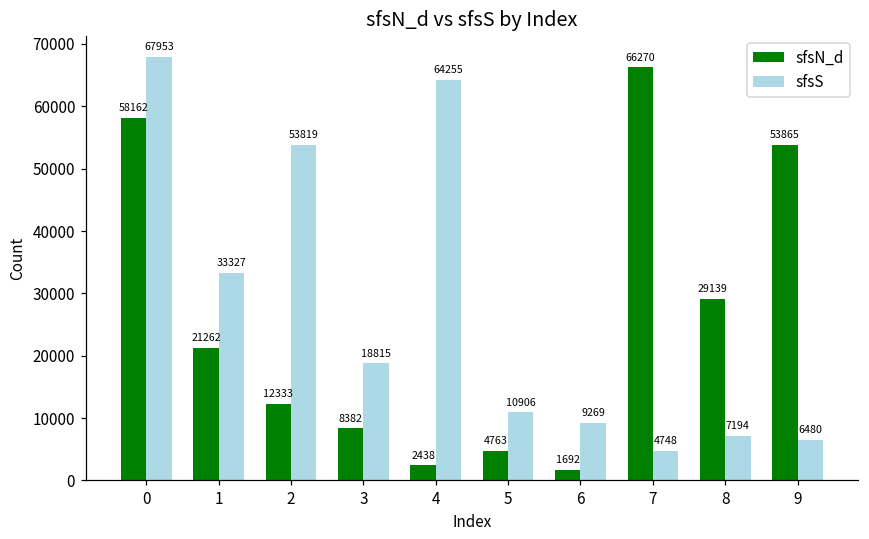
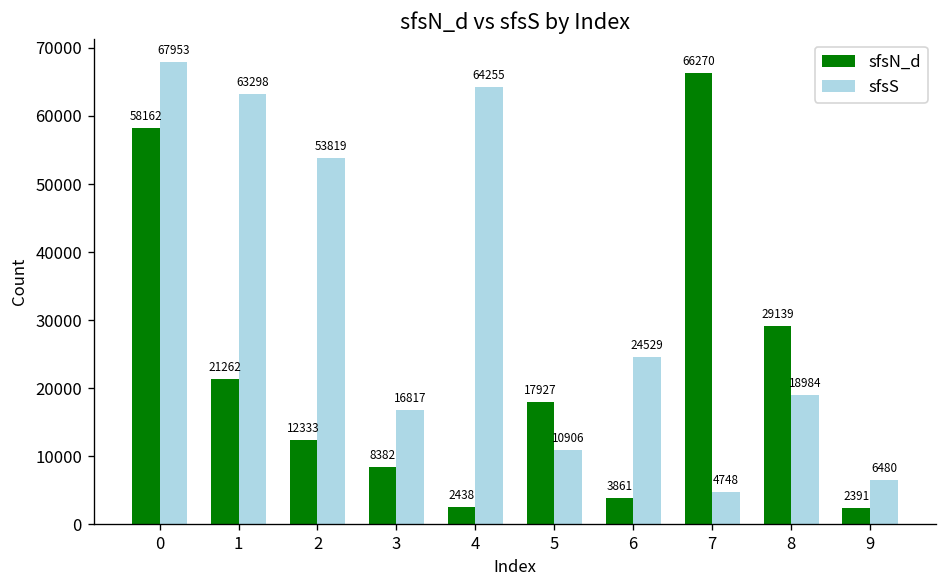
sfsS, 1: 33327 -> 63298
sfsS, 3: 18815 -> 16817
sfsN_d, 5: 4763 -> 17927
sfsN_d, 6: 1692 -> 3861
sfsS, 6: 9269 -> 24529
sfsS, 8: 7194 -> 18984
sfsN_d, 9: 53865 -> 2391
